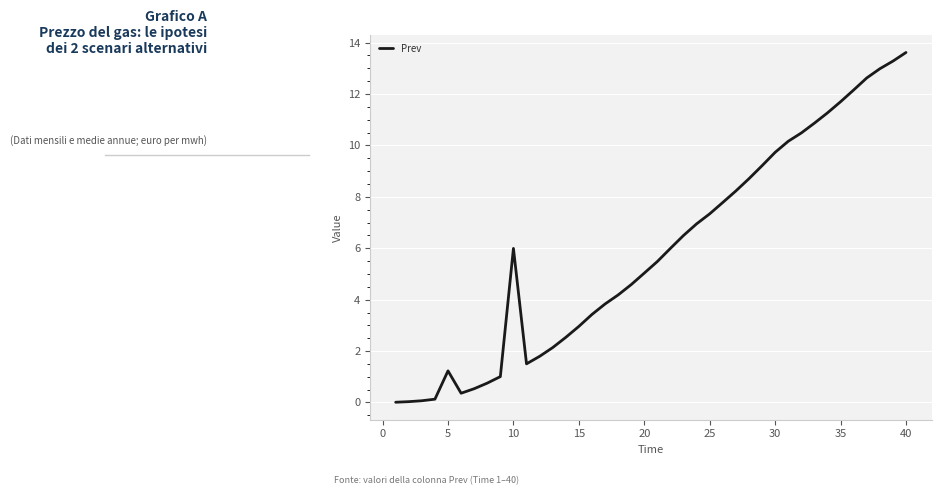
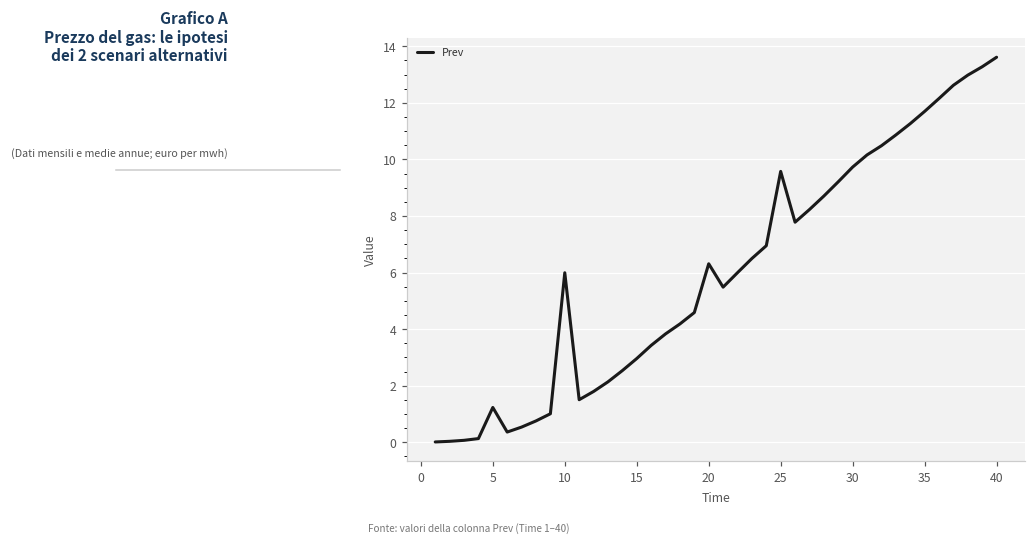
20: 5.0 -> 6.3
25: 7.3 -> 9.6
